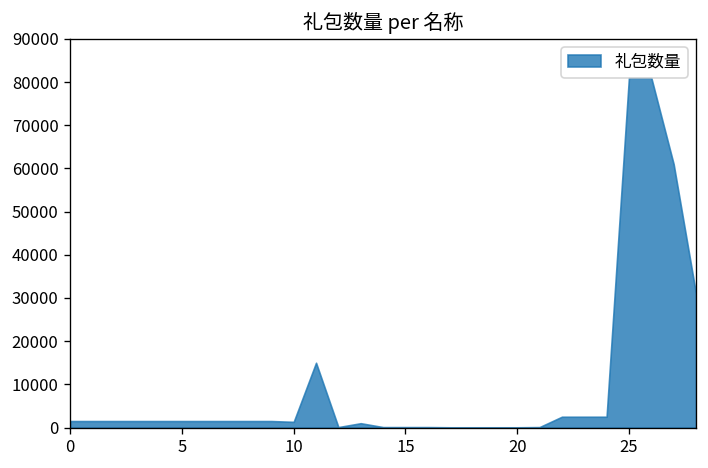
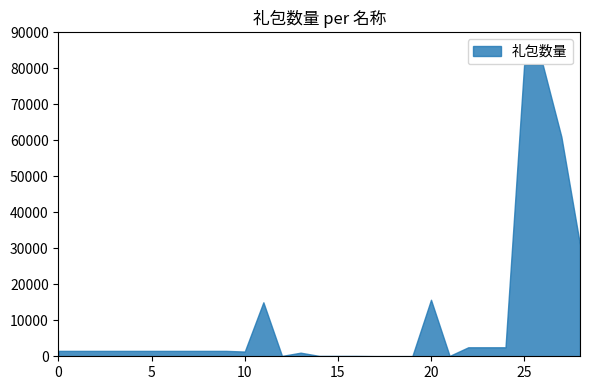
20: 0 -> 16000
